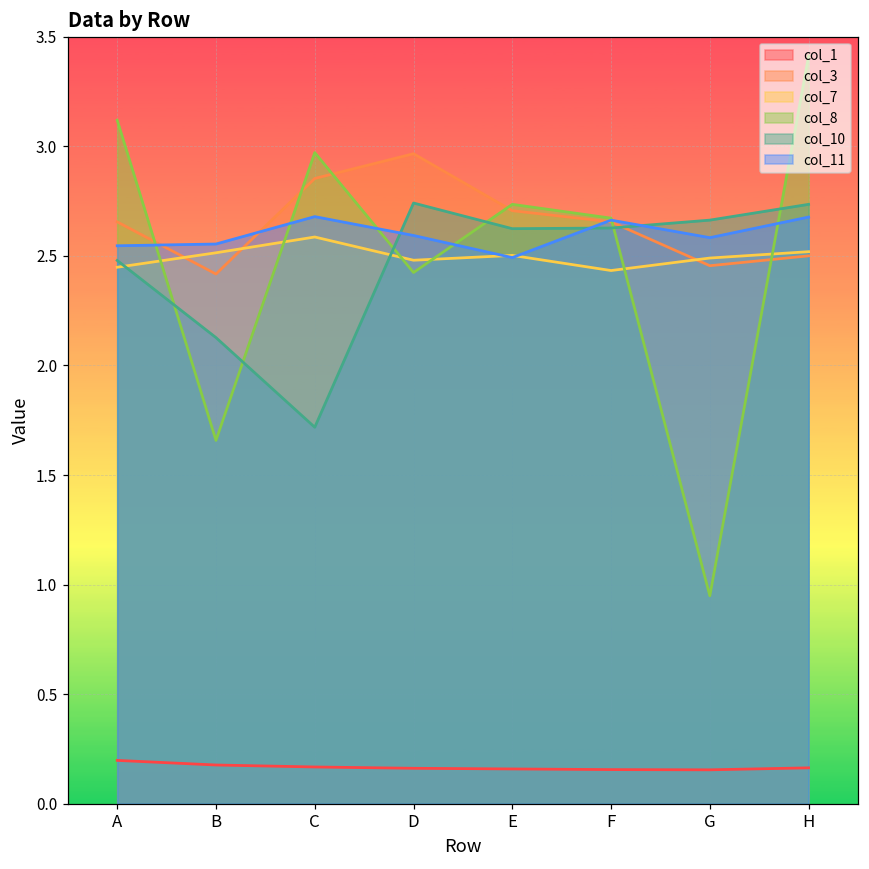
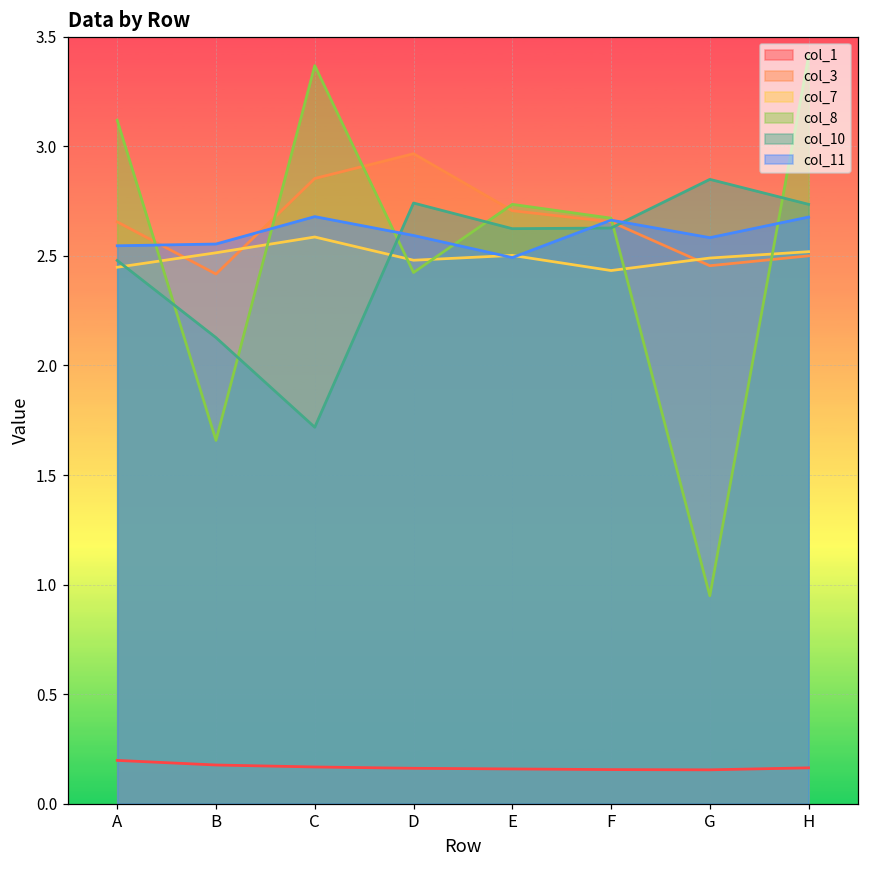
col_8, C: 2.97 -> 3.37
col_10, G: 2.66 -> 2.85
